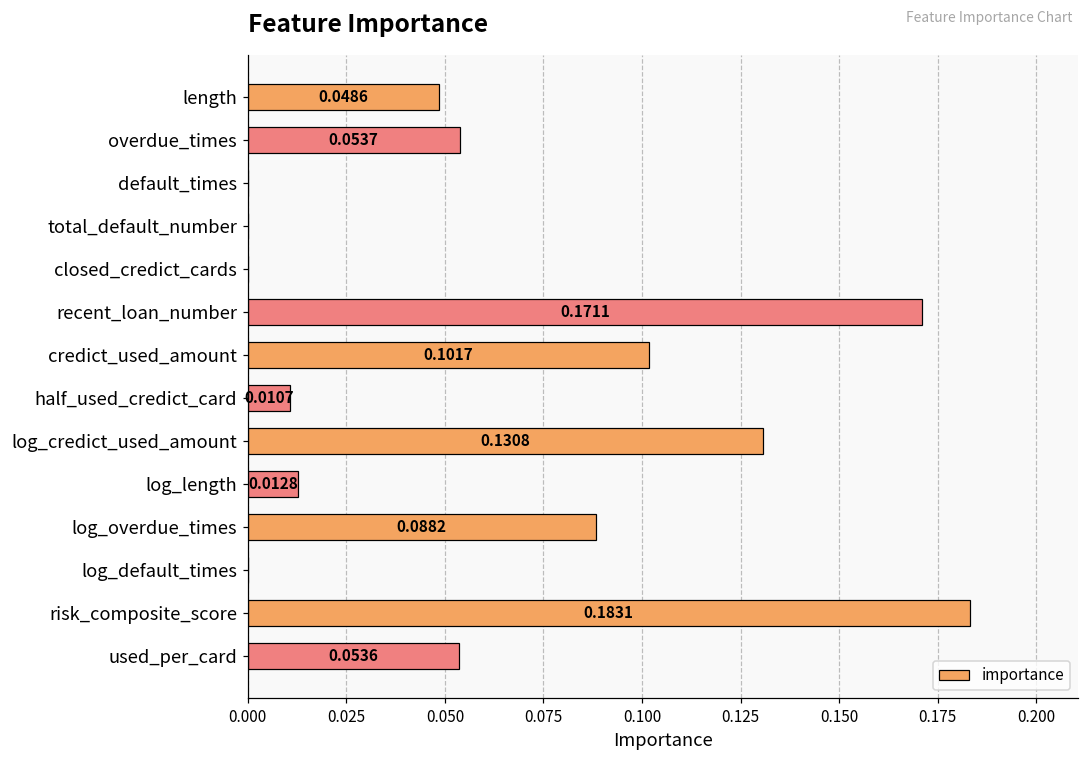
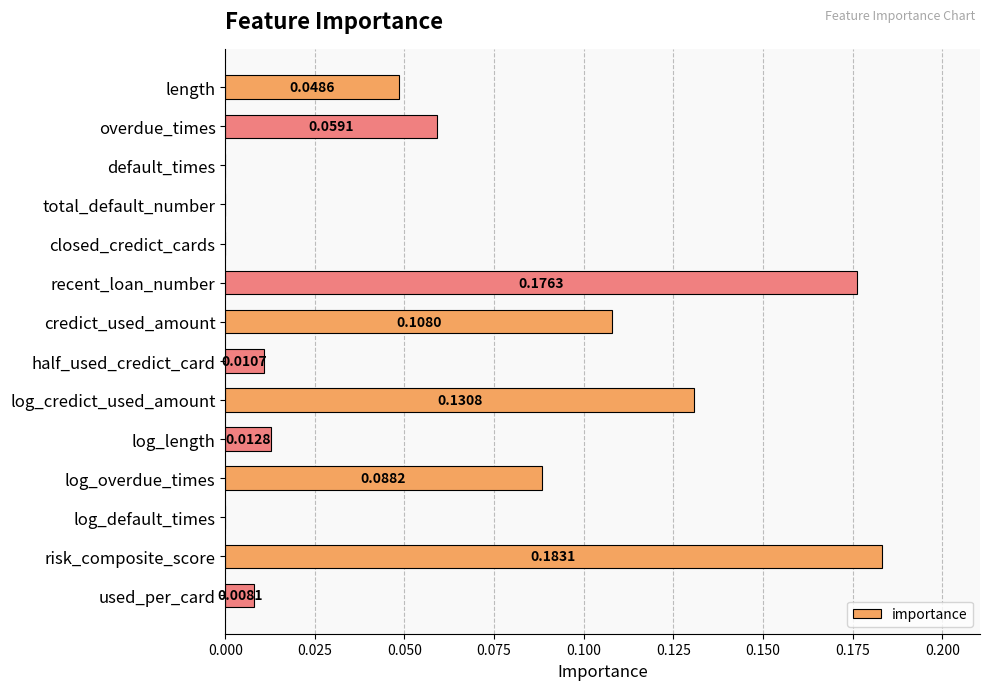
overdue_times: 0.0537 -> 0.0591
recent_loan_number: 0.1711 -> 0.1763
credict_used_amount: 0.1017 -> 0.1080
used_per_card: 0.0536 -> 0.0081
